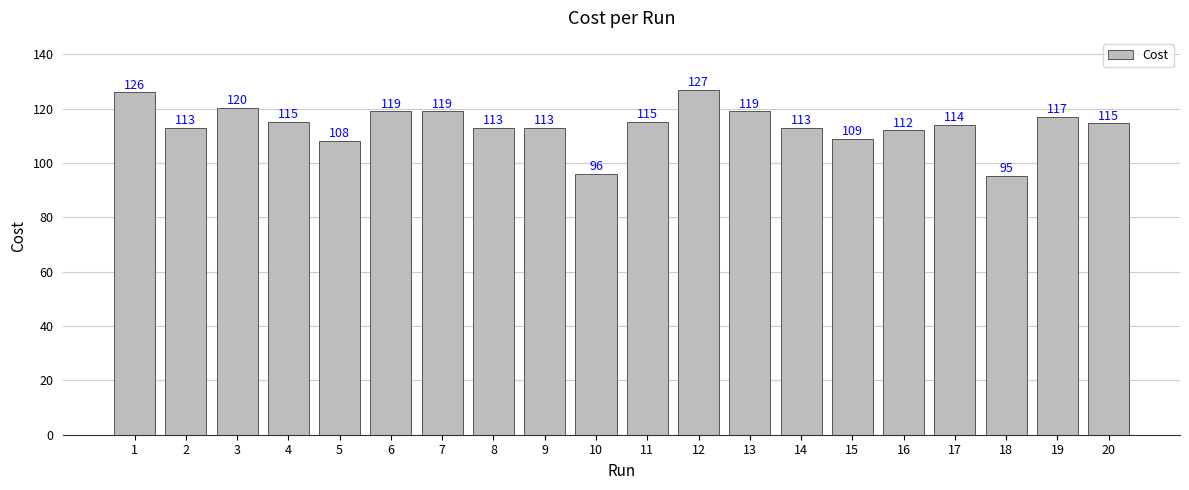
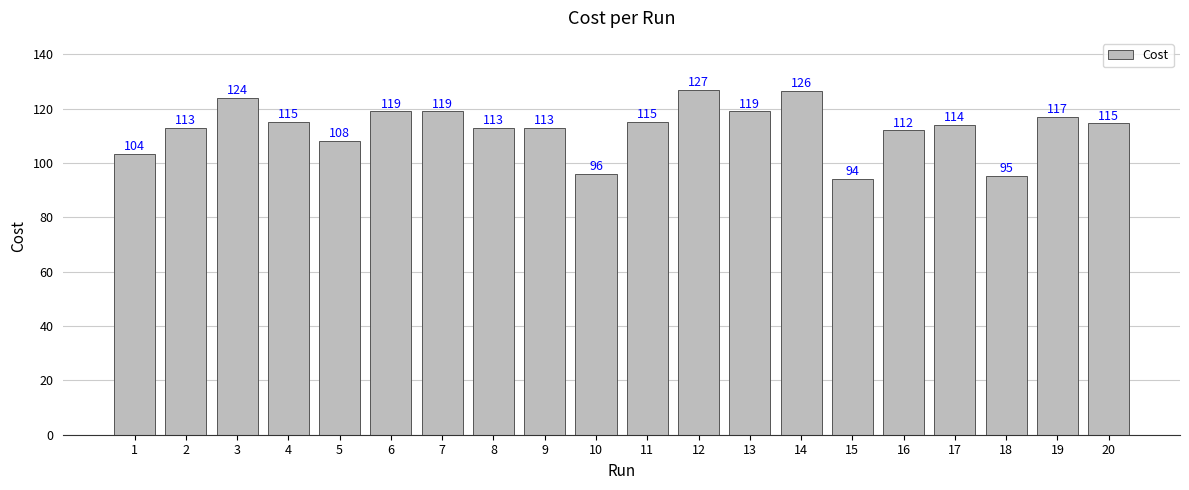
1: 126 -> 104
3: 120 -> 124
14: 113 -> 126
15: 109 -> 94
